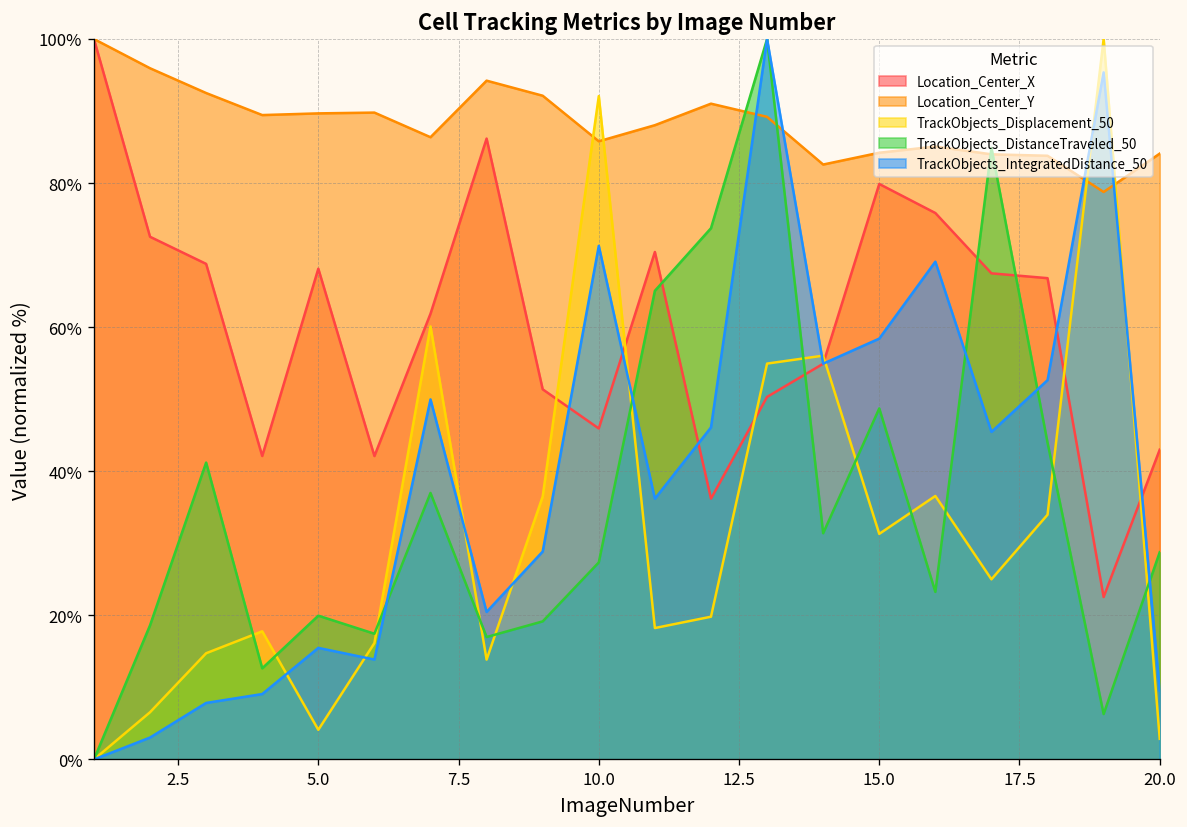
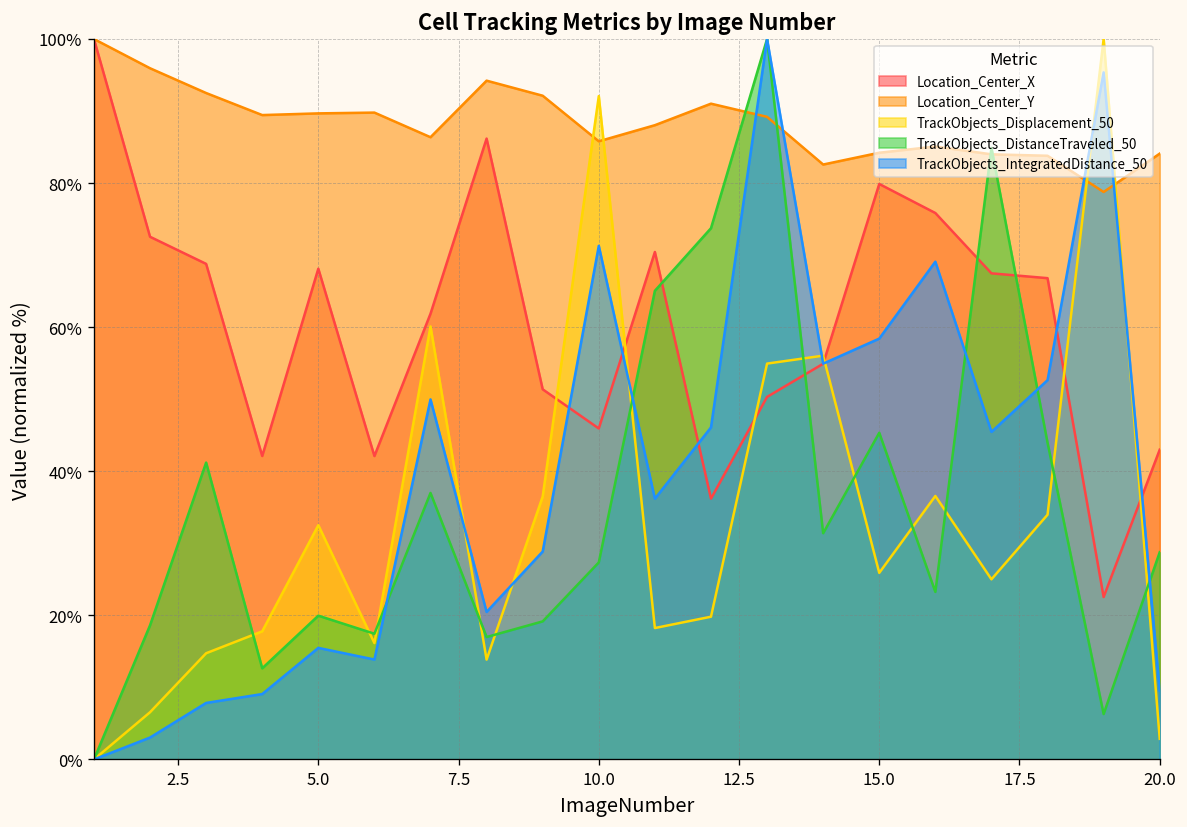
TrackObjects_Displacement_50, 5.0: 4% -> 33%
TrackObjects_Displacement_50, 15.0: 31% -> 26%
TrackObjects_DistanceTraveled_50, 15.0: 49% -> 45%
